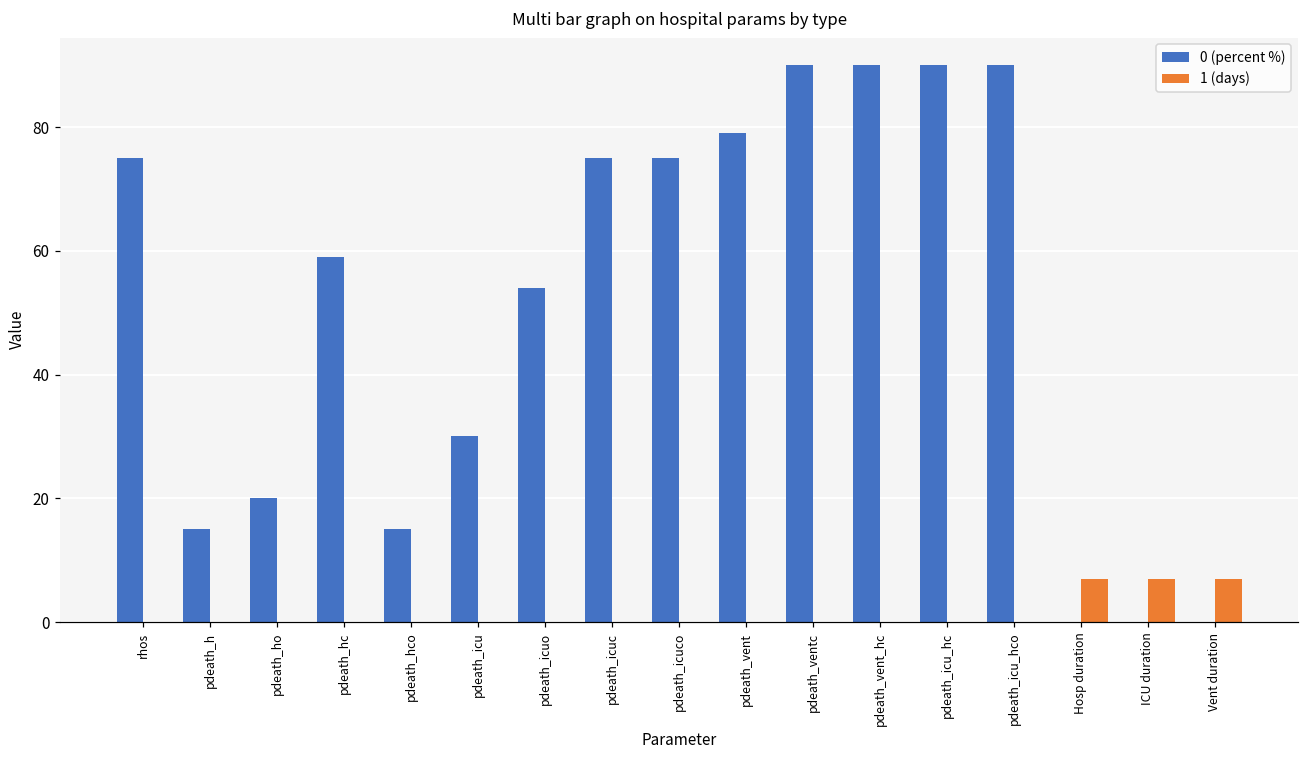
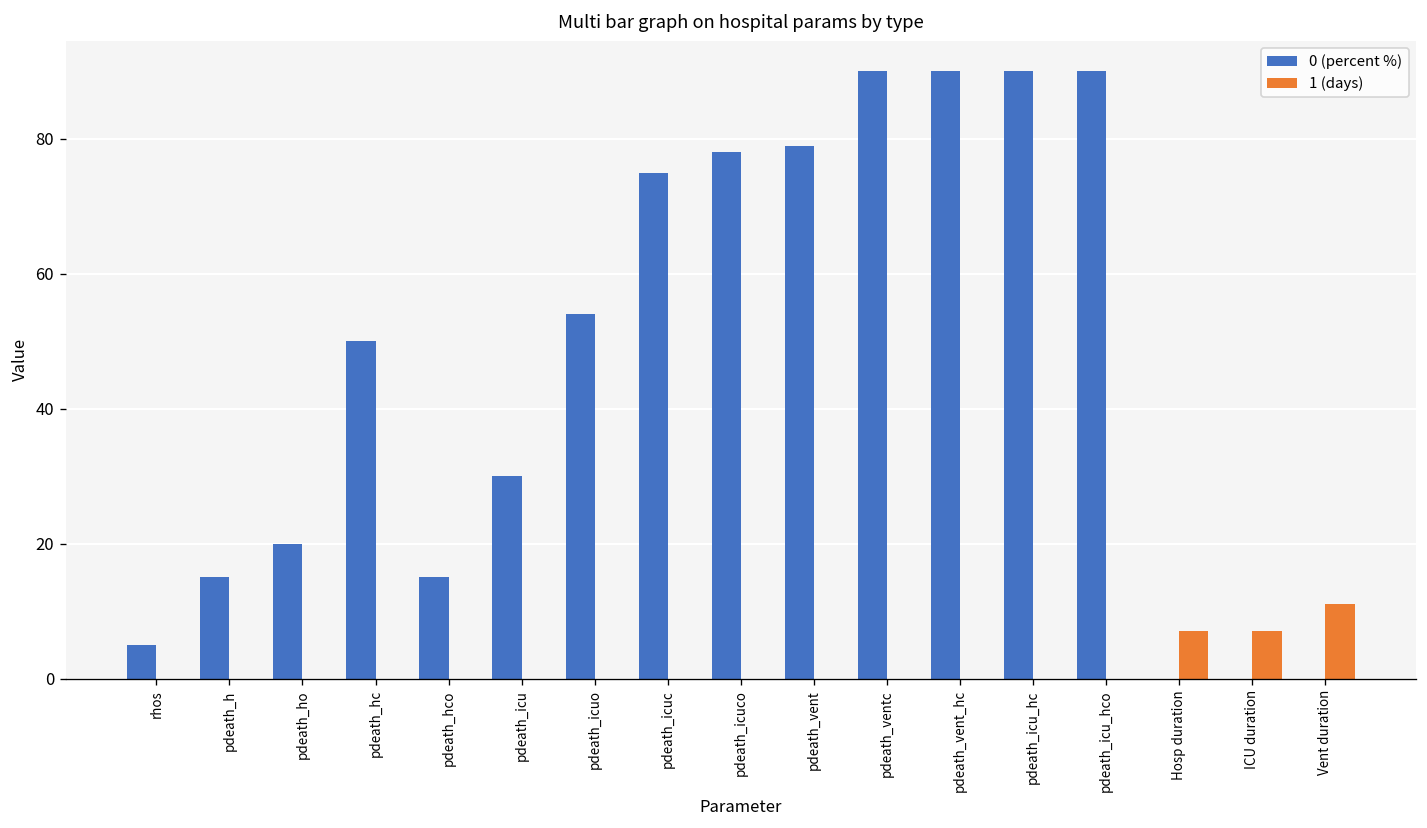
0 (percent %), rhos: 75 -> 5
0 (percent %), pdeath_hc: 59 -> 50
0 (percent %), pdeath_icuco: 75 -> 78
1 (days), Vent duration: 7 -> 11
